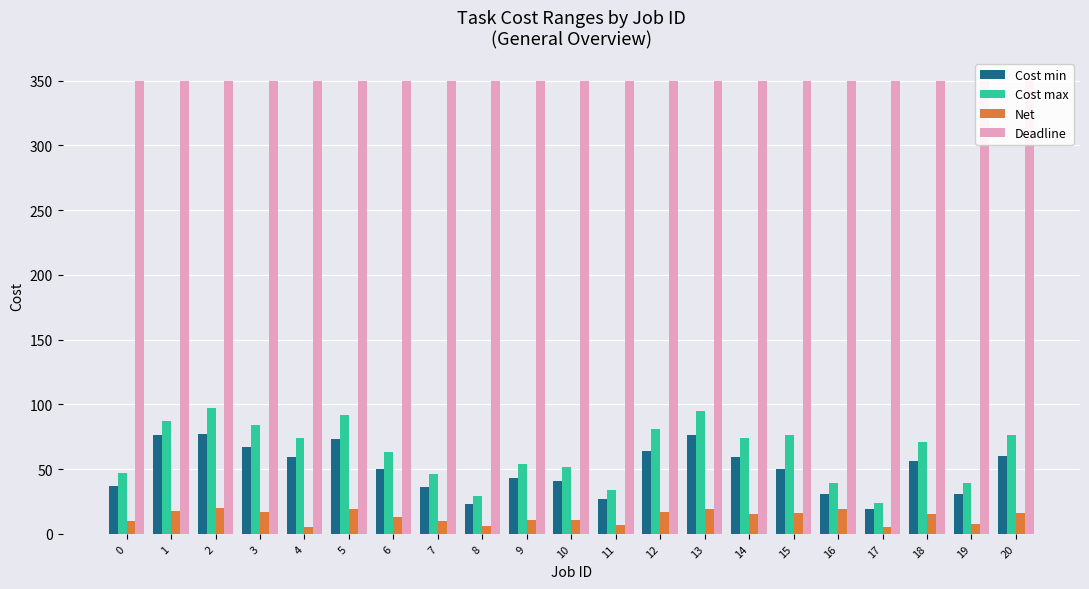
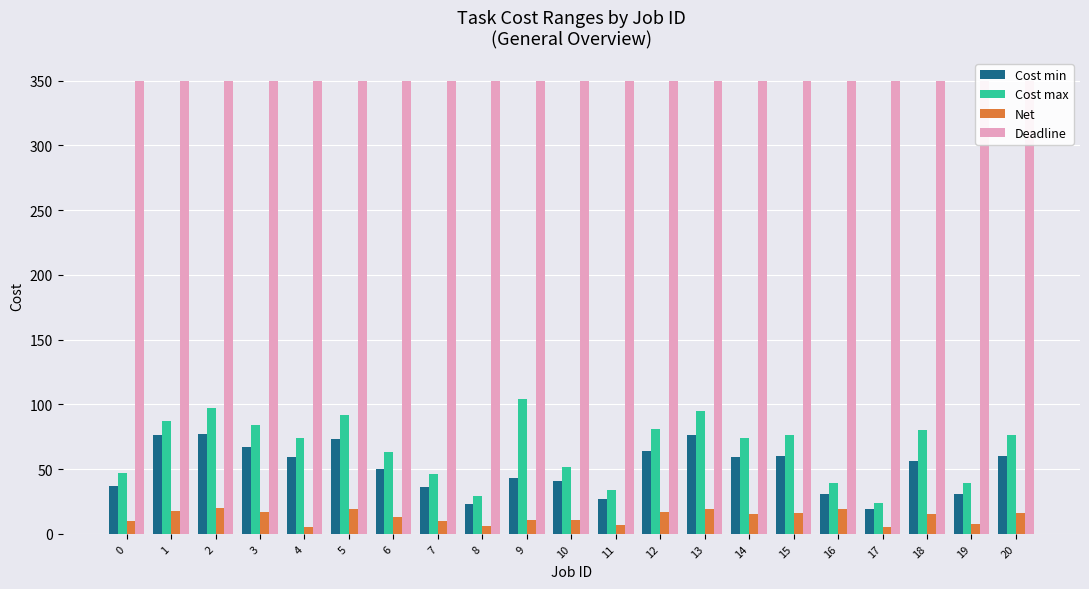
Cost max, 9: 54 -> 104
Cost min, 15: 50 -> 60
Cost max, 18: 71 -> 80
